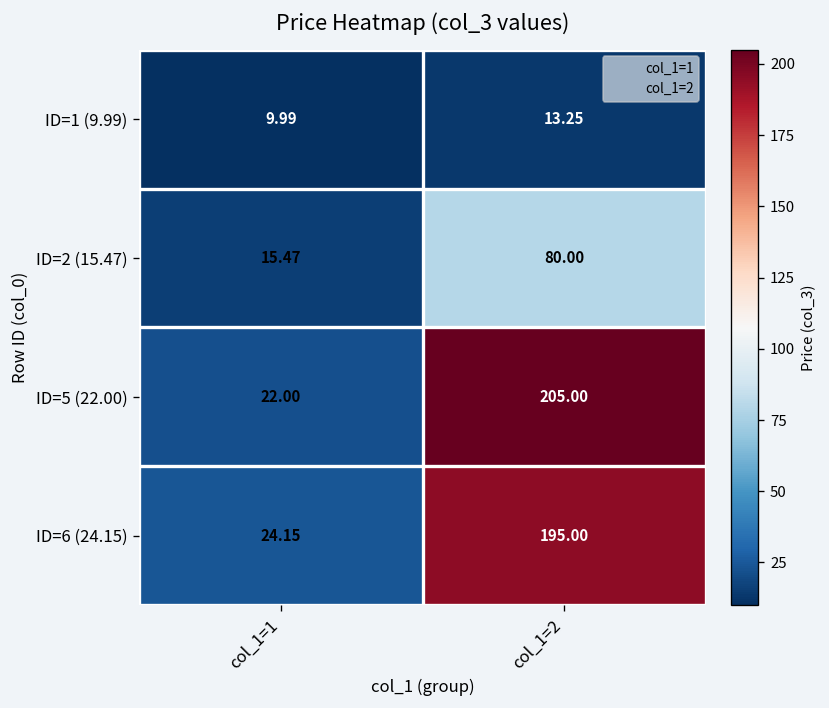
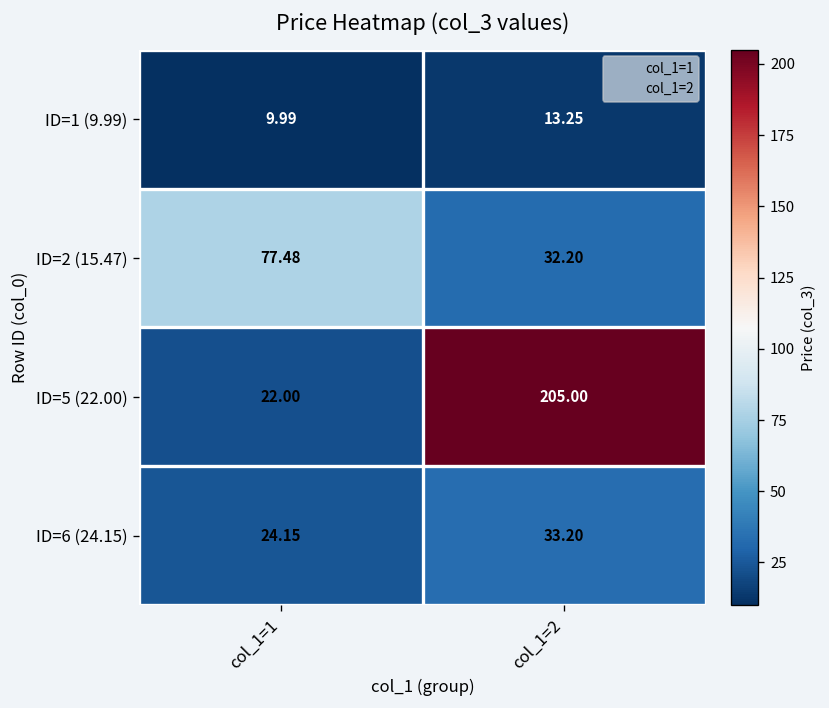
ID=2 (15.47), col_1=1: 15.47 -> 77.48
ID=2 (15.47), col_1=2: 80.00 -> 32.20
ID=6 (24.15), col_1=2: 195.00 -> 33.20
